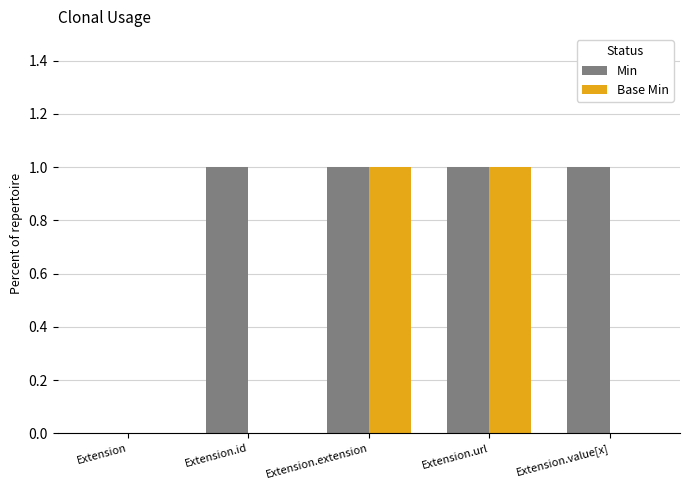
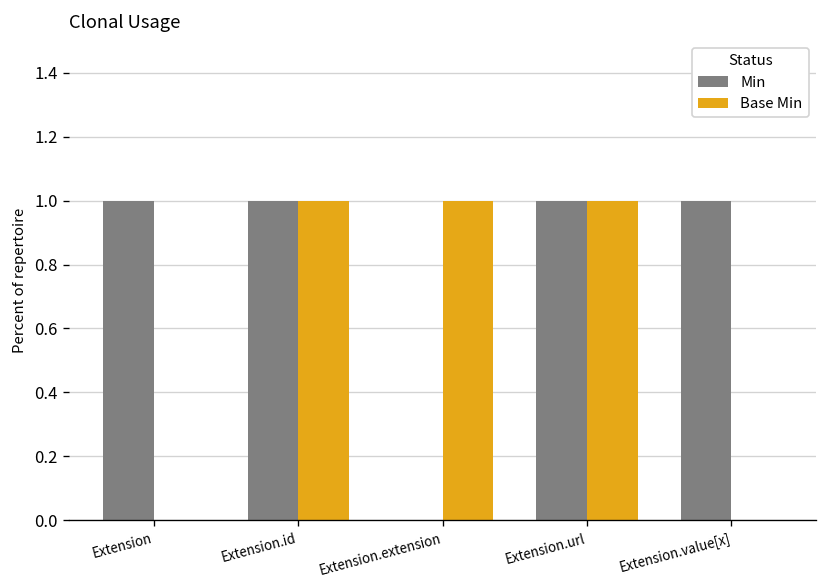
Min, Extension: 0 -> 1
Base Min, Extension.id: 0 -> 1
Min, Extension.extension: 1 -> 0
